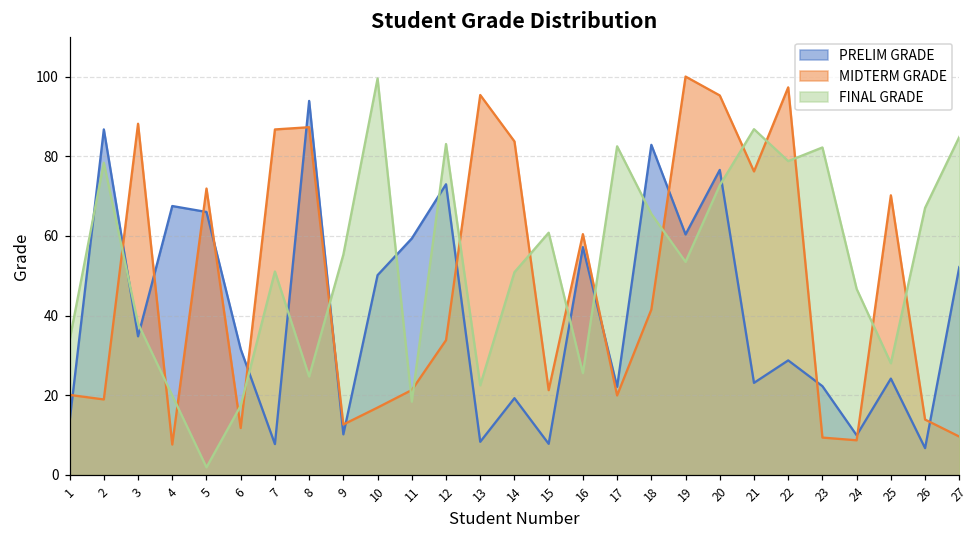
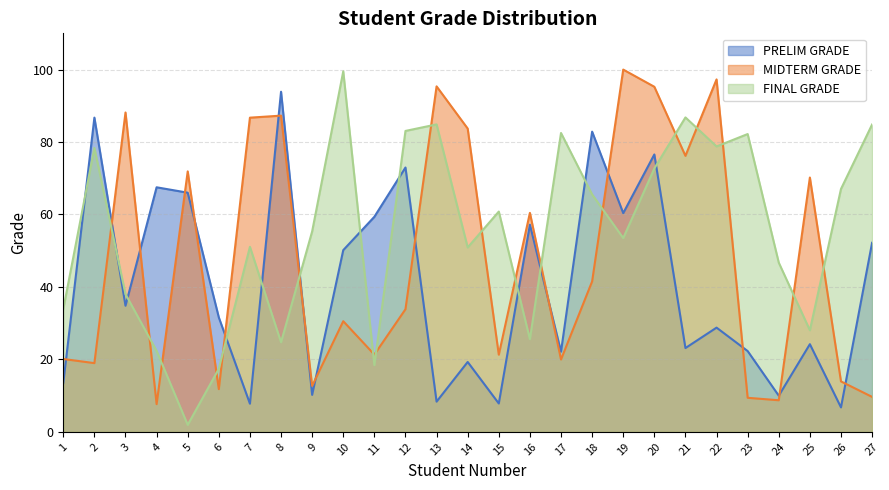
FINAL GRADE, 4: 20 -> 22
MIDTERM GRADE, 10: 17 -> 31
FINAL GRADE, 13: 23 -> 85
